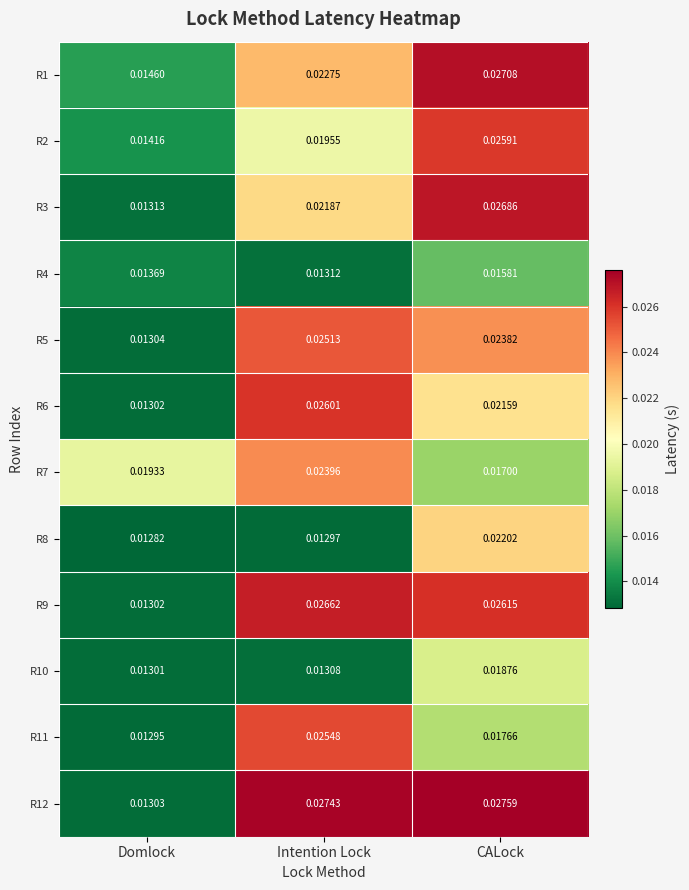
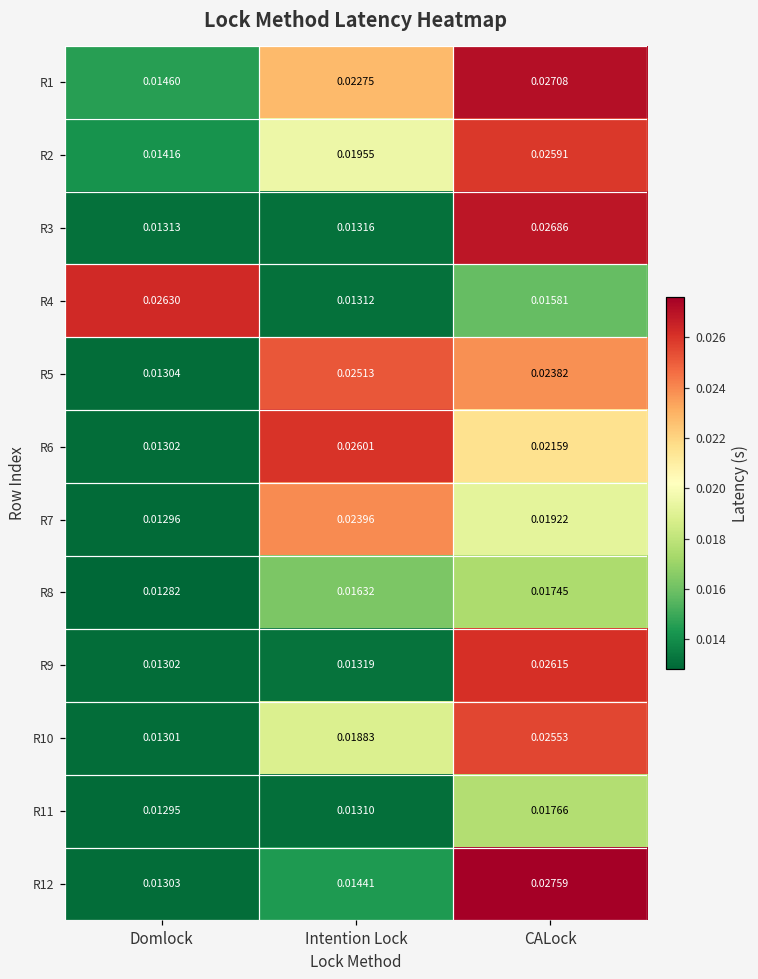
R3, Intention Lock: 0.02187 -> 0.01316
R4, Domlock: 0.01369 -> 0.02630
R7, Domlock: 0.01933 -> 0.01296
R7, CALock: 0.01700 -> 0.01922
R8, Intention Lock: 0.01297 -> 0.01632
R8, CALock: 0.02202 -> 0.01745
R9, Intention Lock: 0.02662 -> 0.01319
R10, Intention Lock: 0.01308 -> 0.01883
R10, CALock: 0.01876 -> 0.02553
R11, Intention Lock: 0.02548 -> 0.01310
R12, Intention Lock: 0.02743 -> 0.01441
